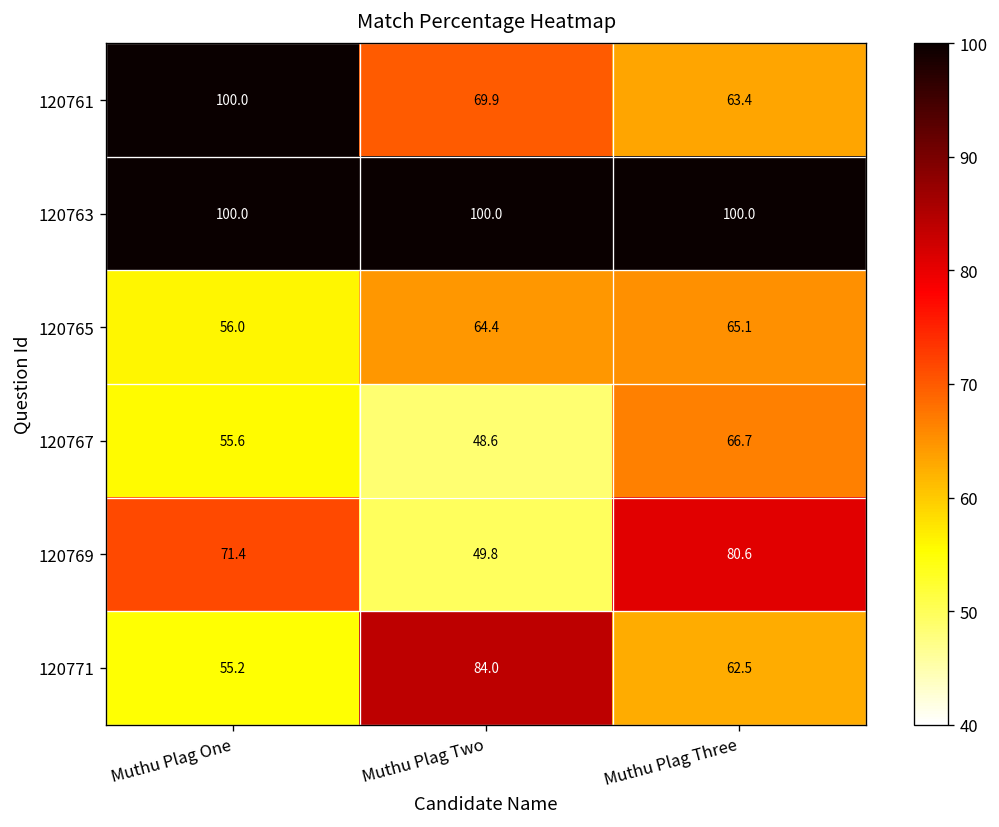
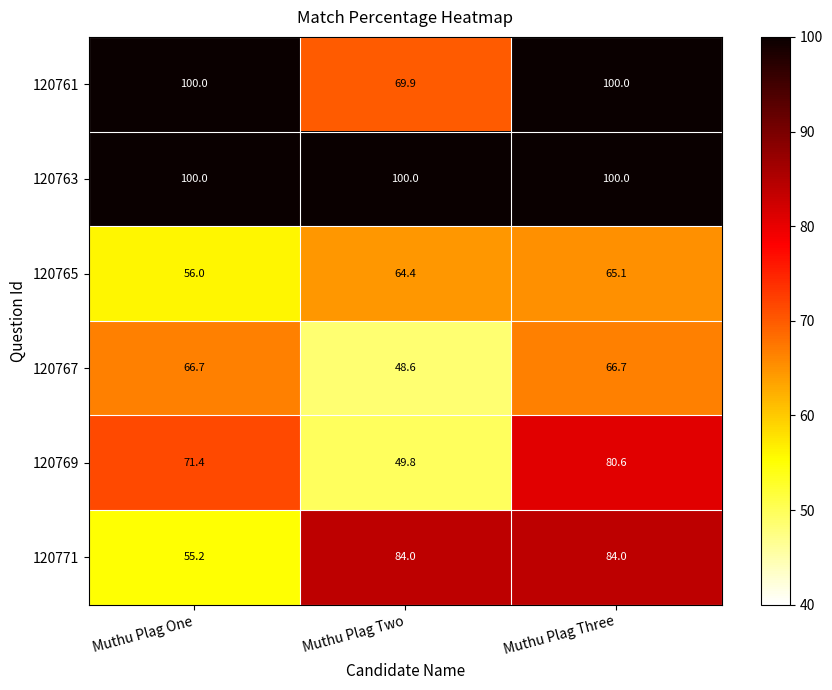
120761, Muthu Plag Three: 63.4 -> 100.0
120767, Muthu Plag One: 55.6 -> 66.7
120771, Muthu Plag Three: 62.5 -> 84.0
